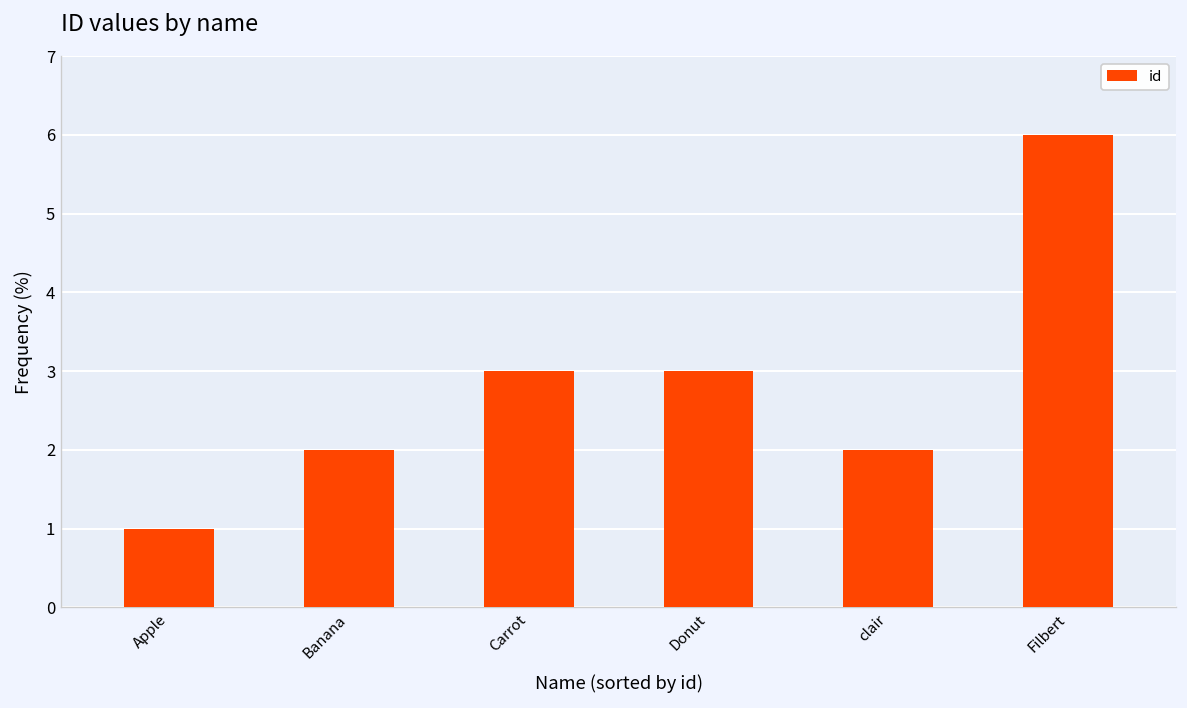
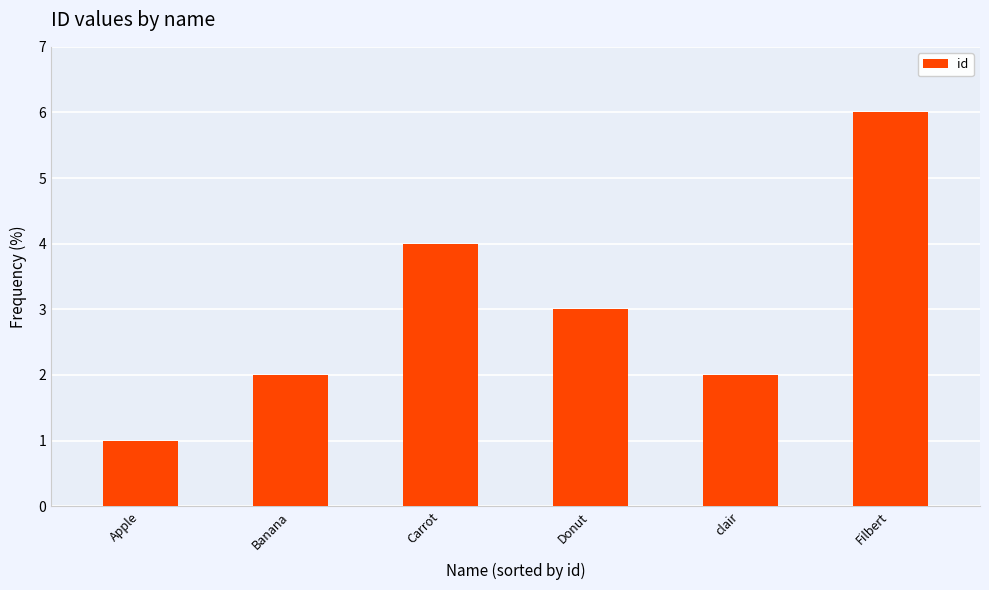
Carrot: 3 -> 4
